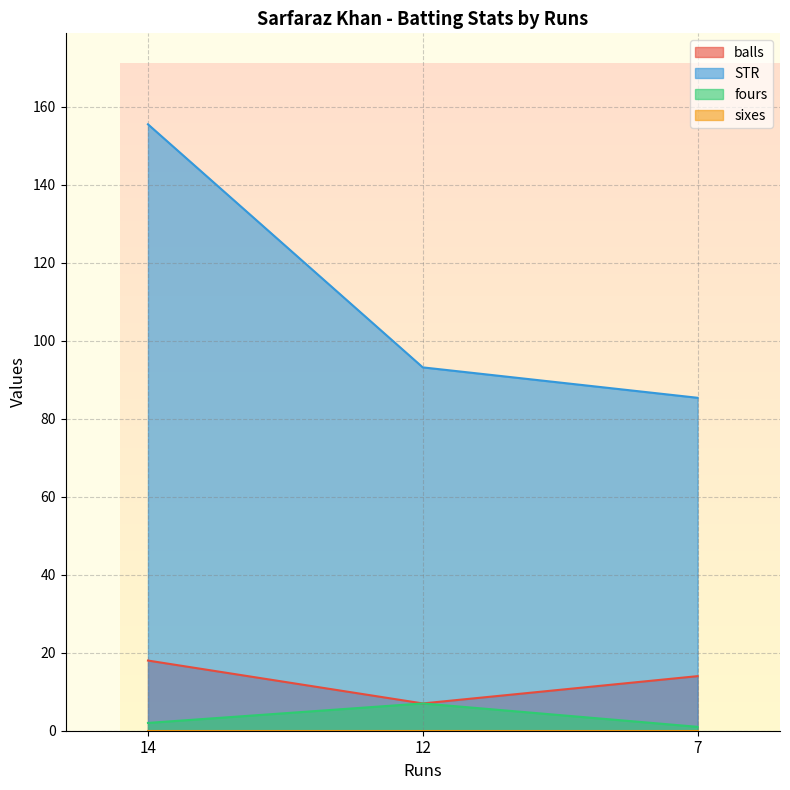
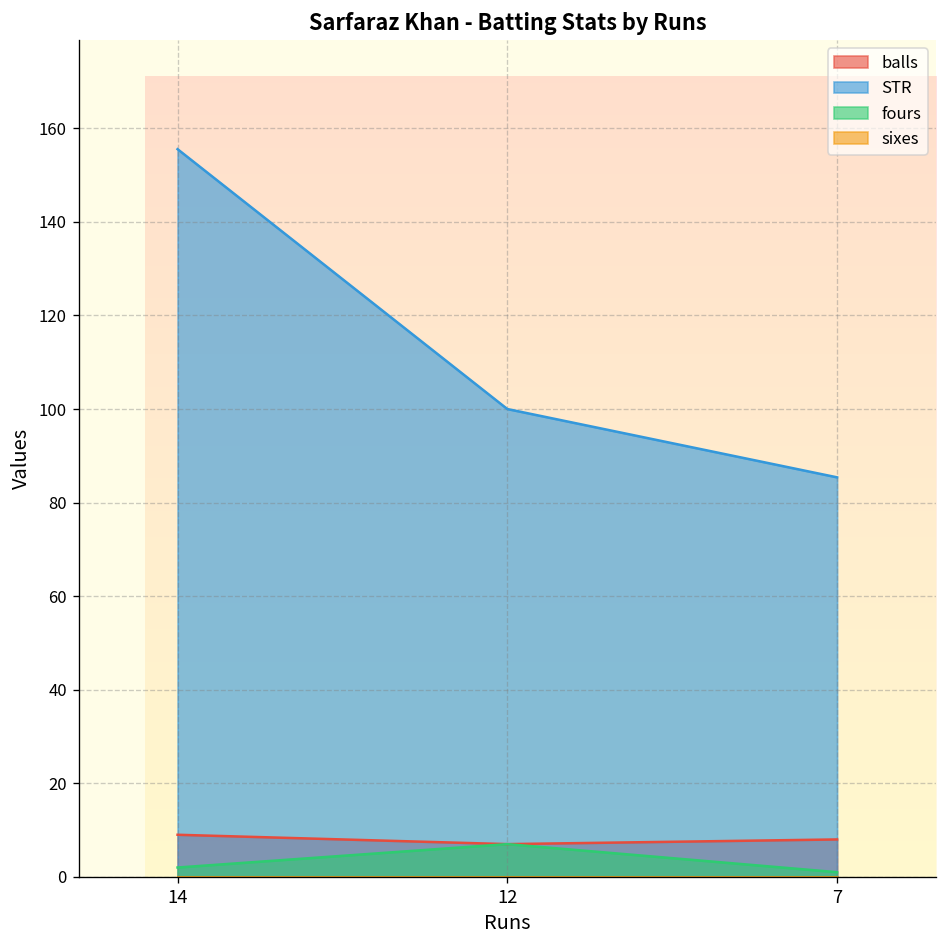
balls, 14: 18 -> 9
STR, 12: 93 -> 100
balls, 7: 14 -> 8
